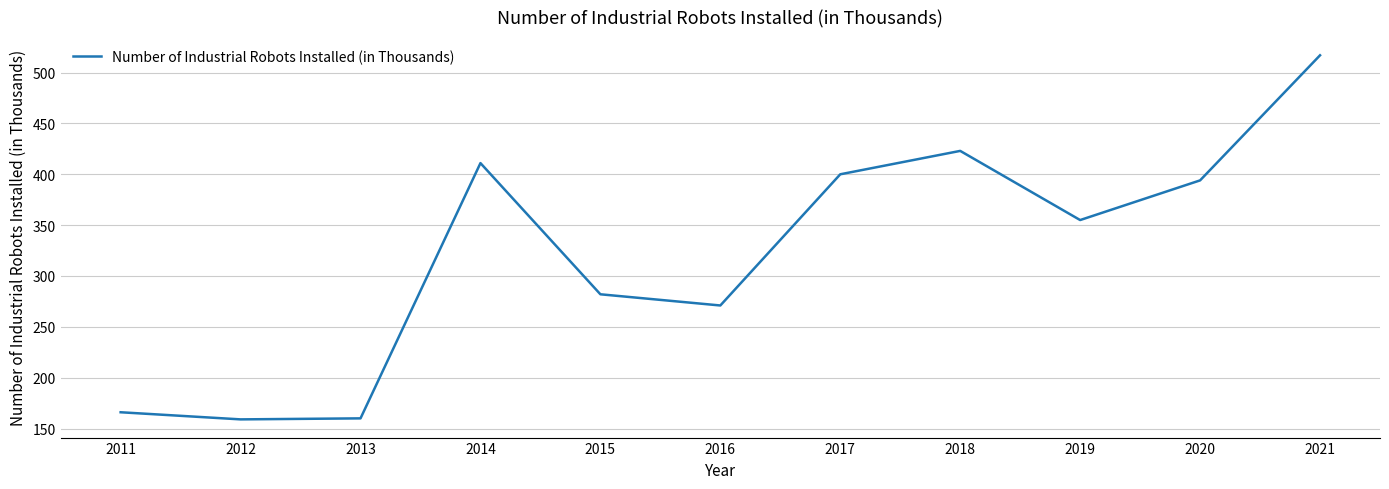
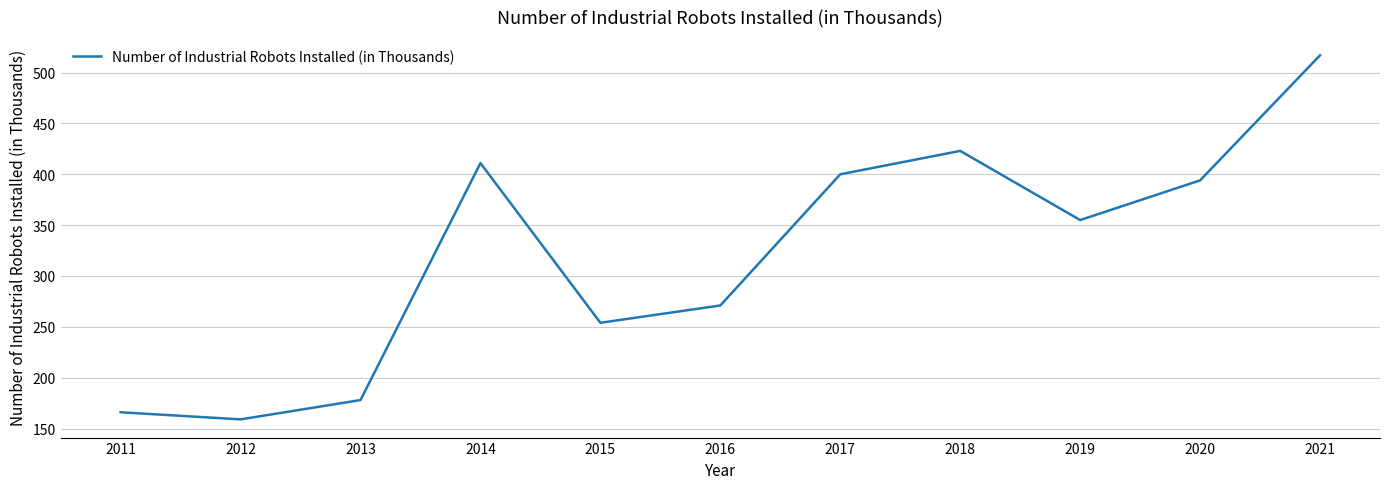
2013: 160 -> 178
2015: 282 -> 254
